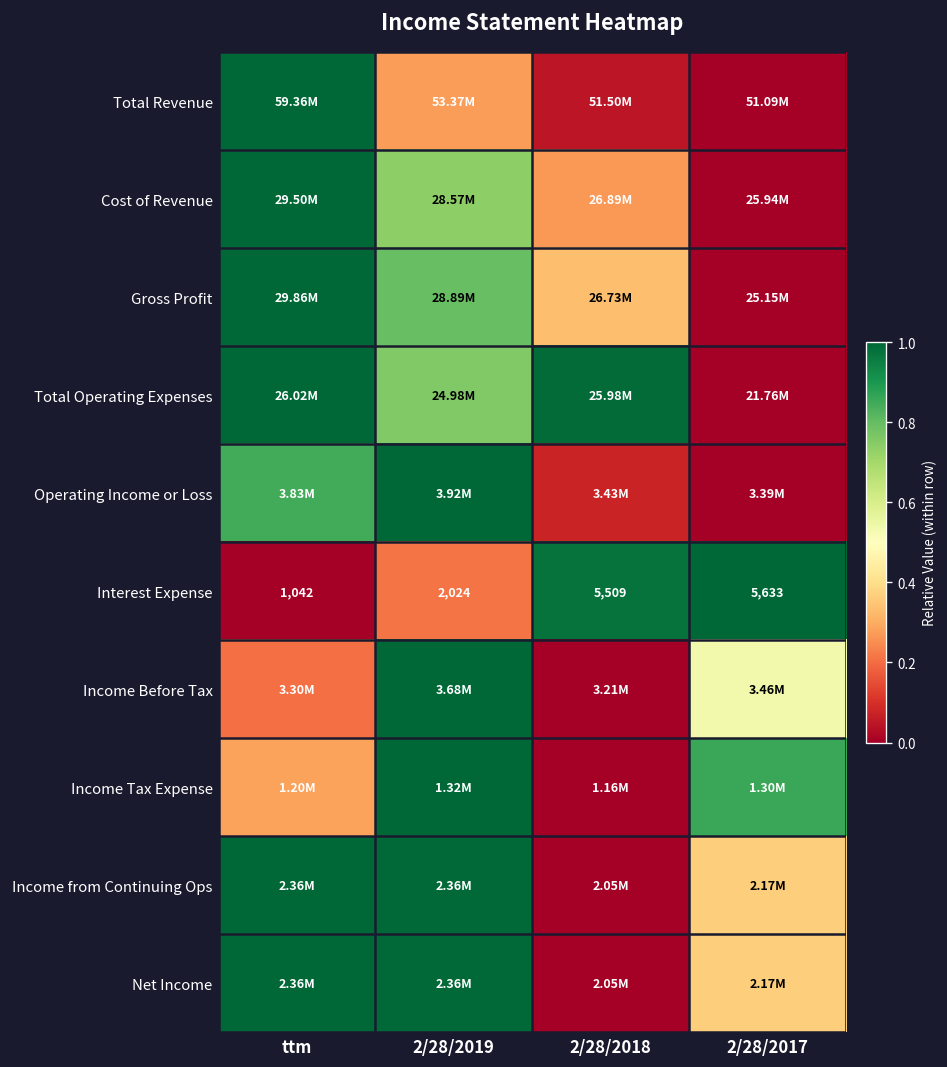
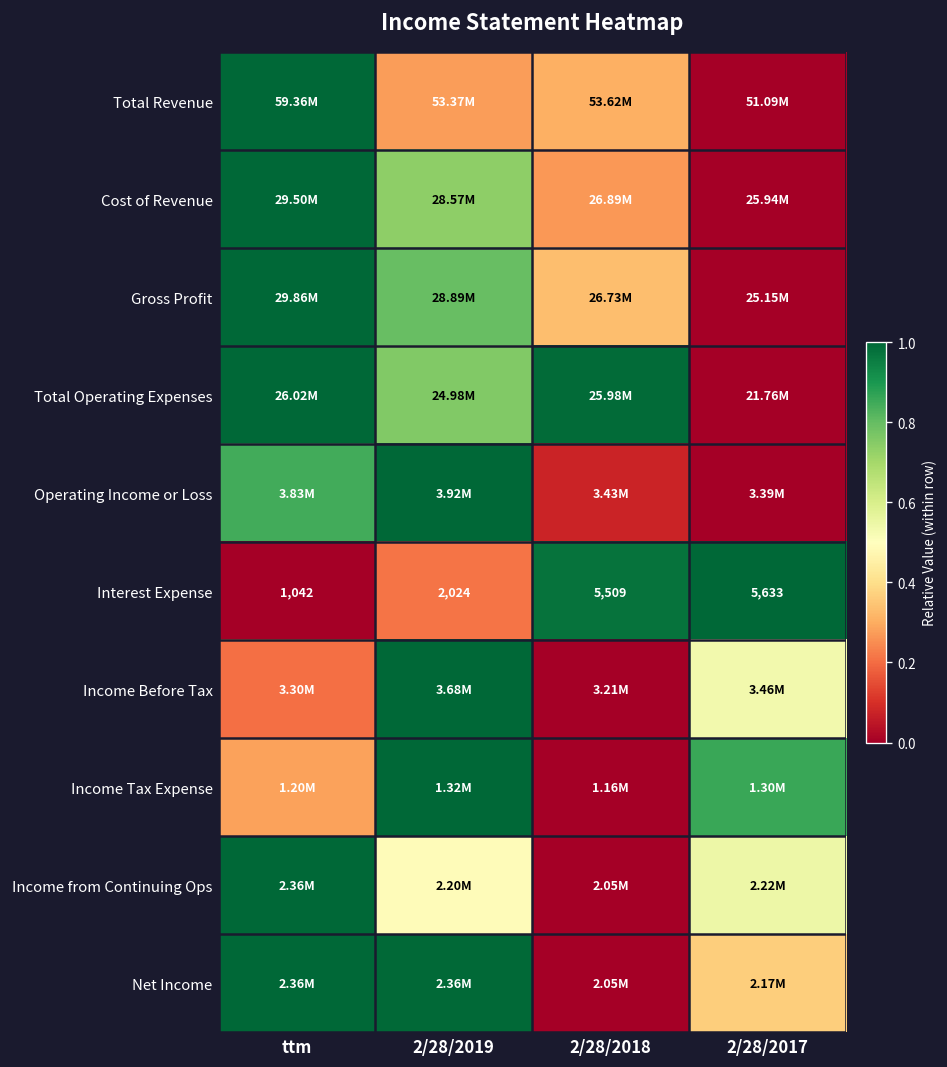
Total Revenue, 2/28/2018: 51.50M -> 53.62M
Income from Continuing Ops, 2/28/2019: 2.36M -> 2.20M
Income from Continuing Ops, 2/28/2017: 2.17M -> 2.22M
